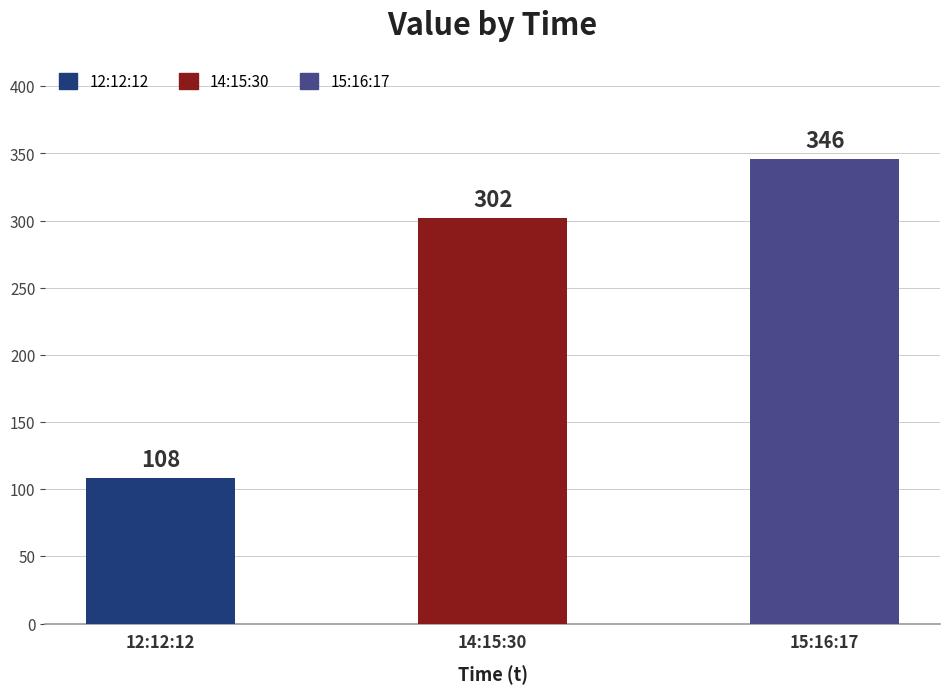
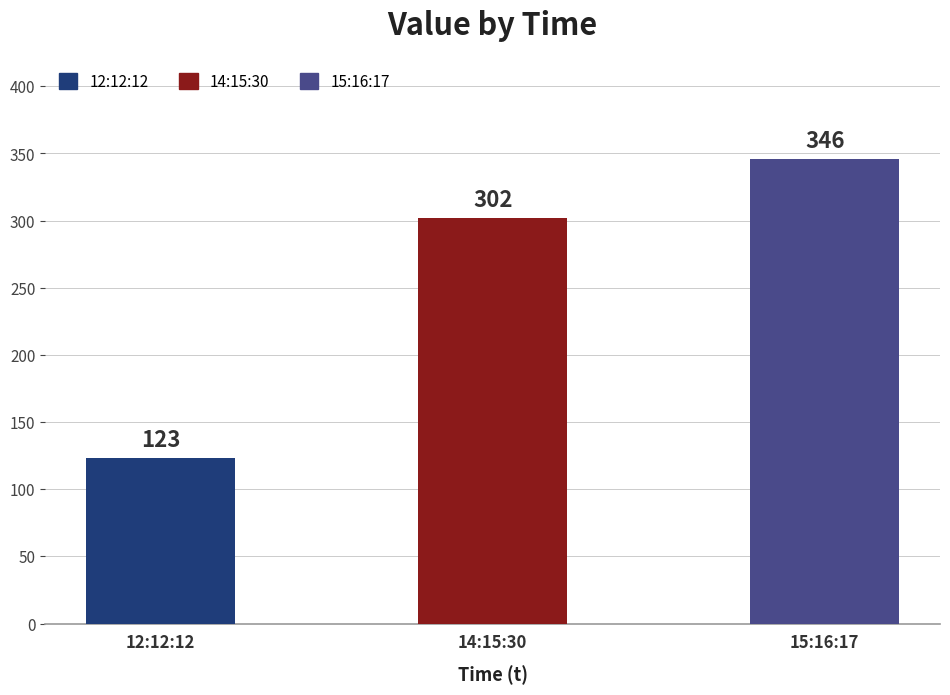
12:12:12: 108 -> 123
